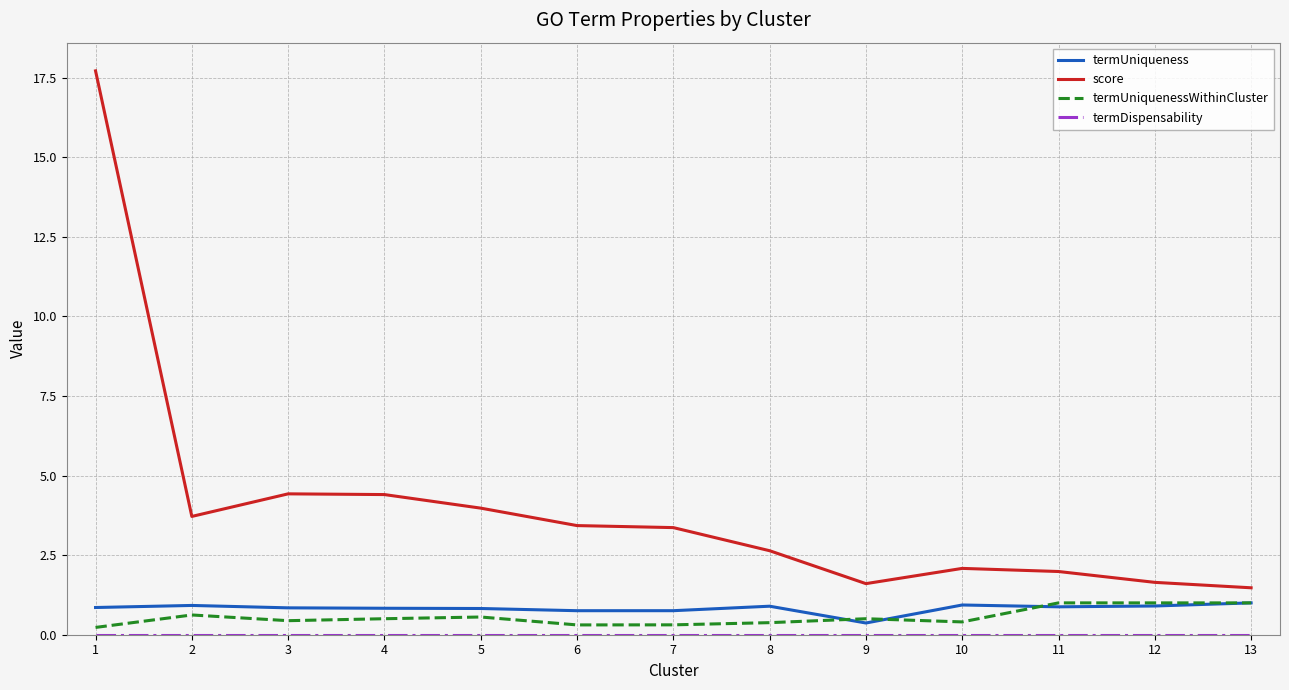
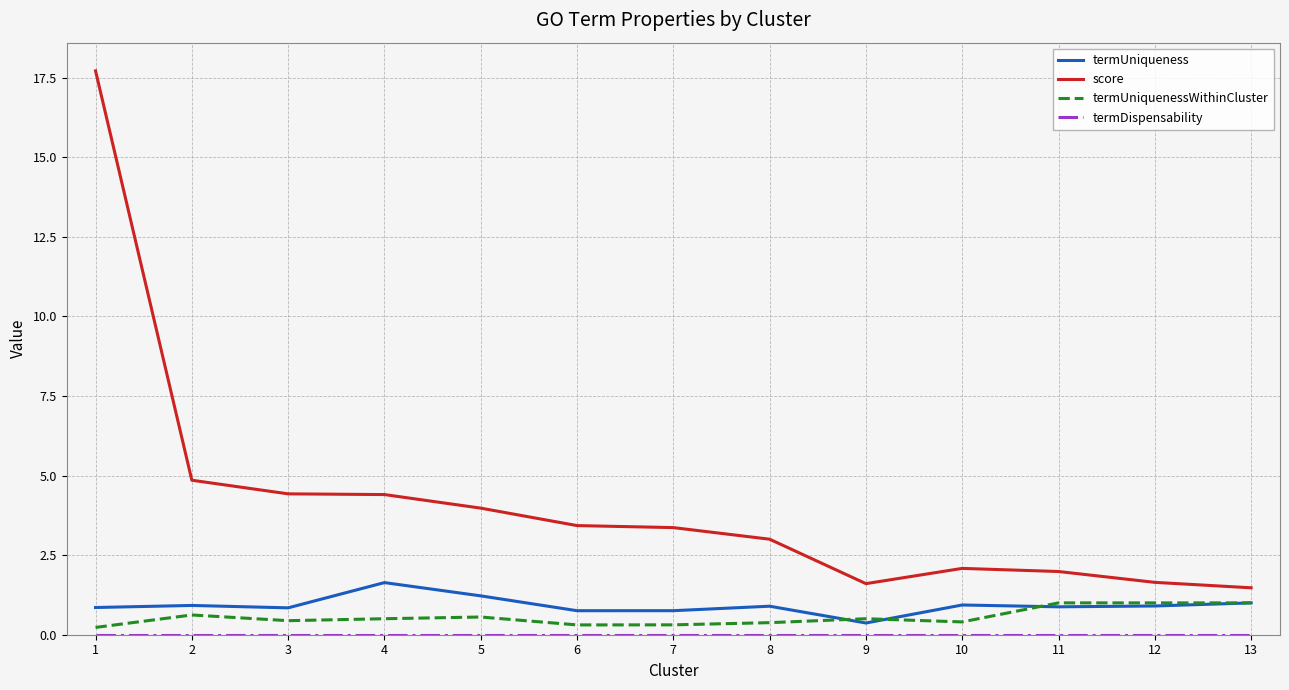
score, 2: 3.7 -> 4.9
termUniqueness, 4: 0.8 -> 1.6
termUniqueness, 5: 0.8 -> 1.2
score, 8: 2.6 -> 3.0
